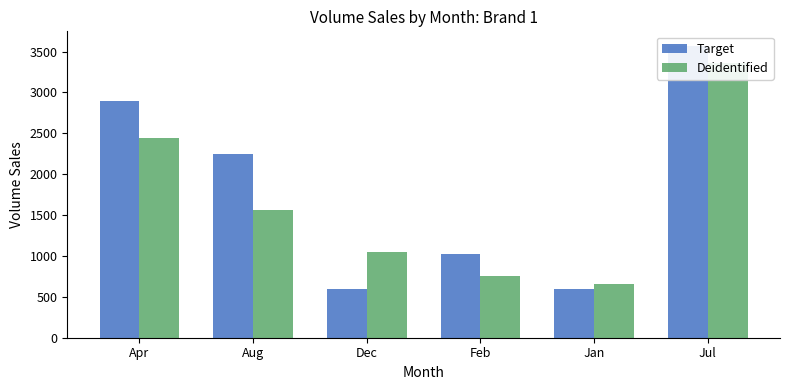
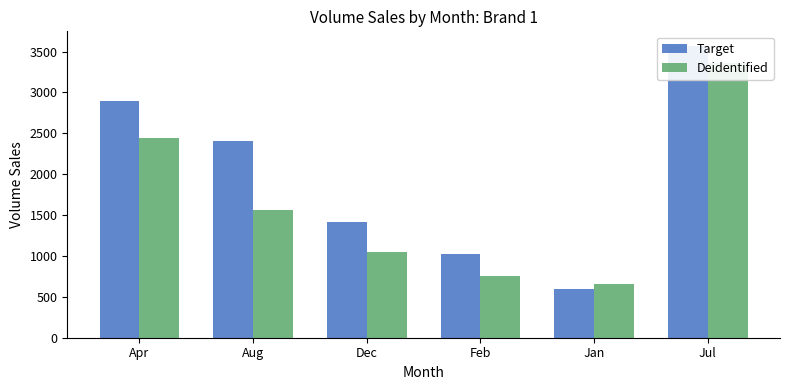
Target, Aug: 2200 -> 2400
Target, Dec: 600 -> 1400
